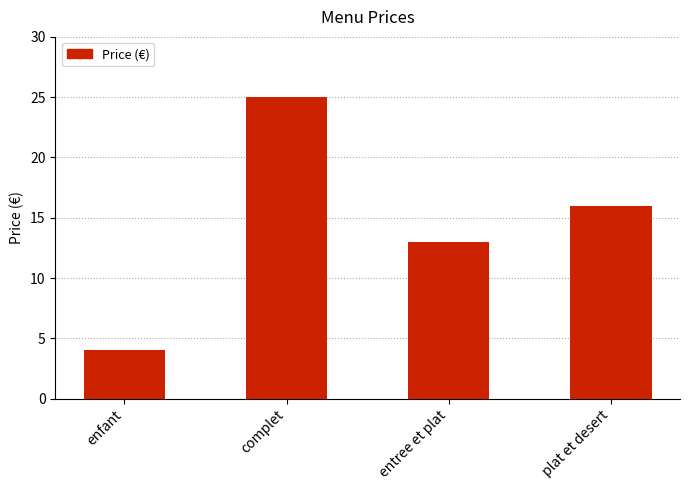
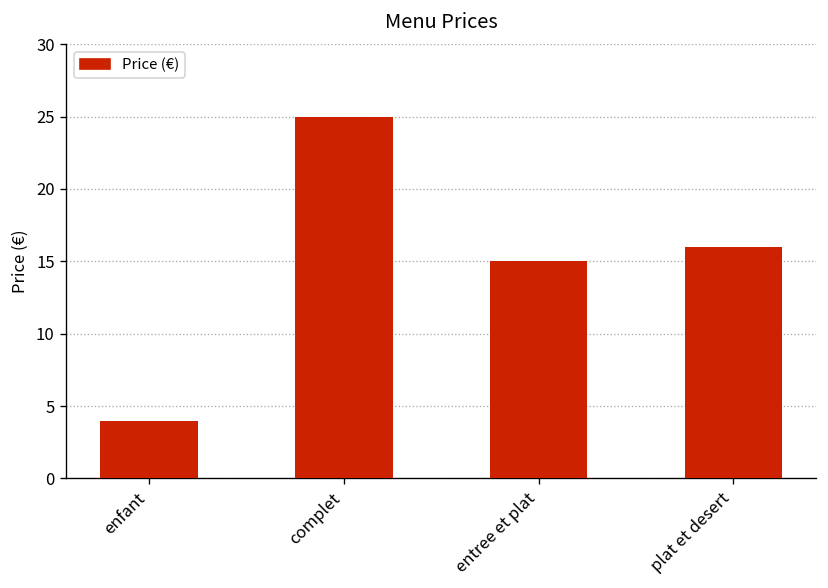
entree et plat: 13 -> 15
